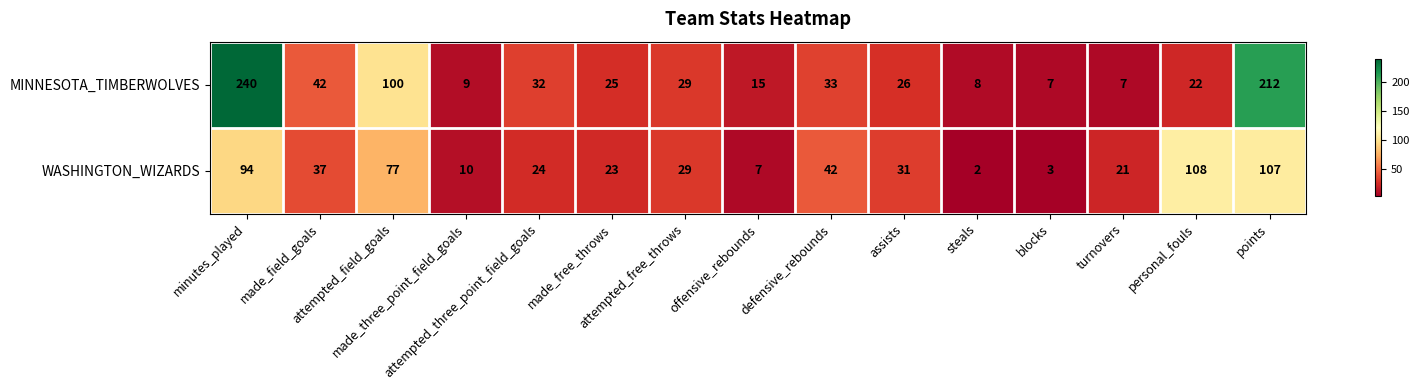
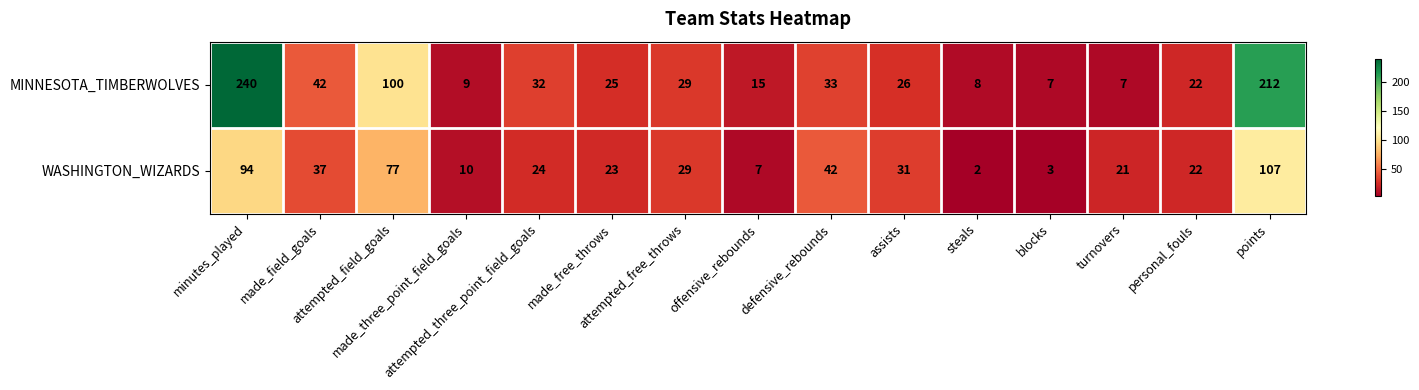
WASHINGTON_WIZARDS, personal_fouls: 108 -> 22
